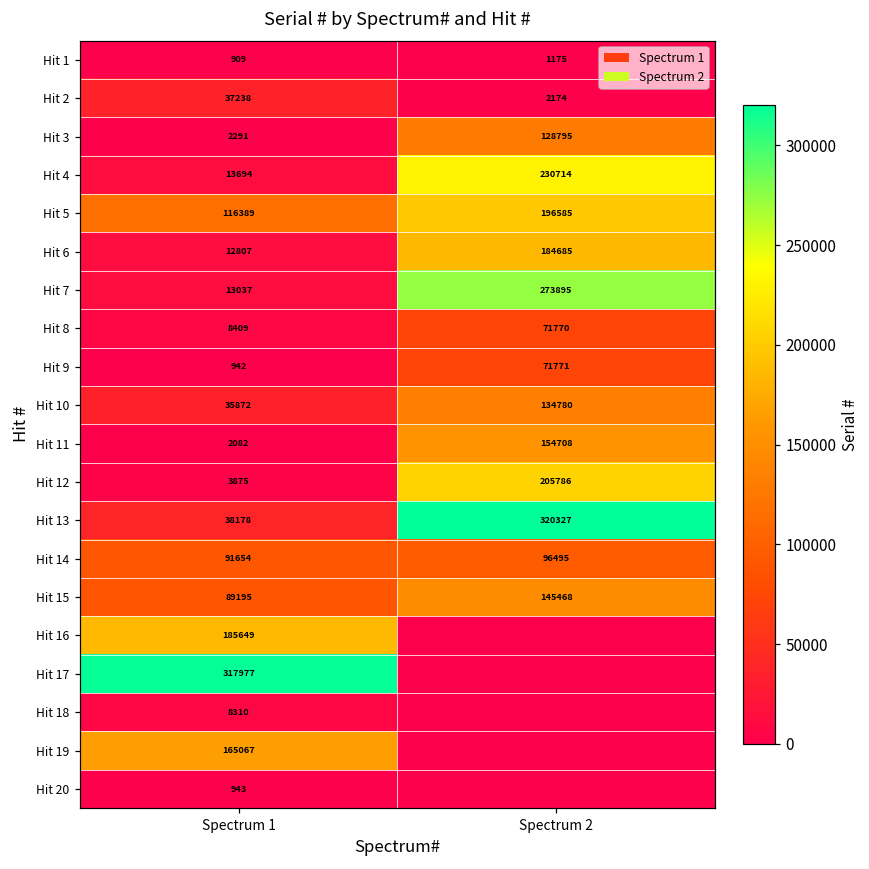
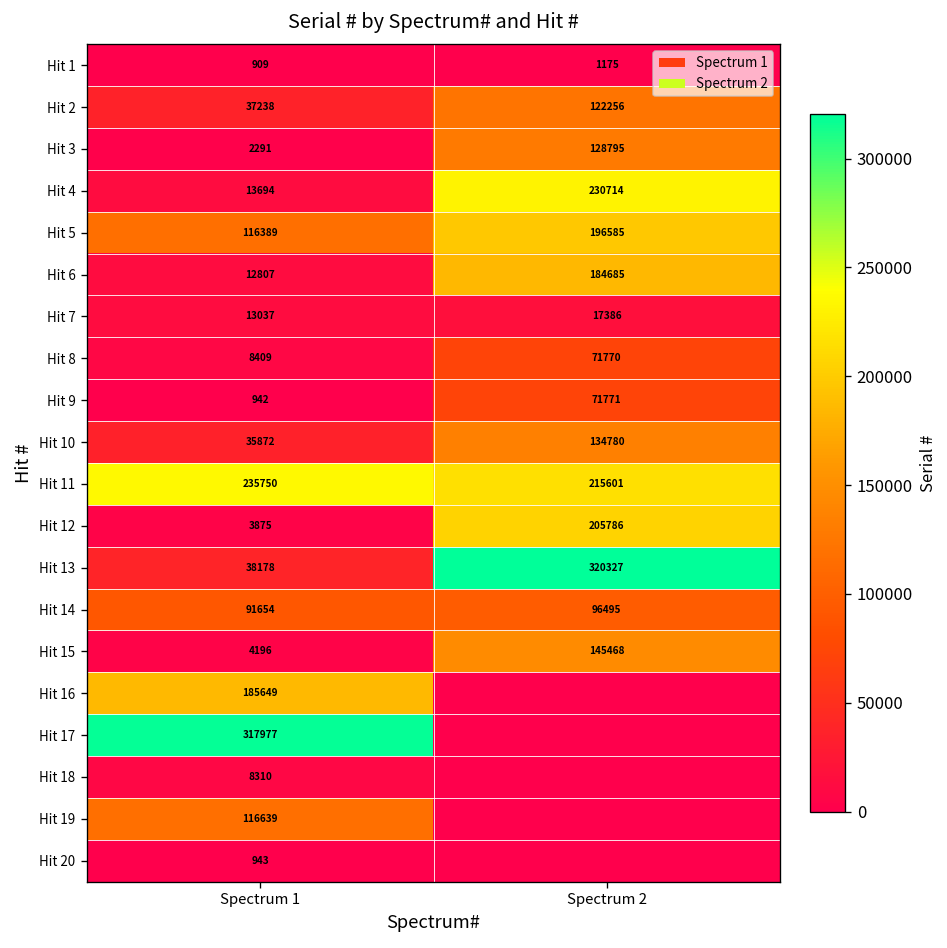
Hit 2, Spectrum 2: 2174 -> 122256
Hit 7, Spectrum 2: 273895 -> 17386
Hit 11, Spectrum 1: 2082 -> 235750
Hit 11, Spectrum 2: 154708 -> 215601
Hit 15, Spectrum 1: 89195 -> 4196
Hit 19, Spectrum 1: 165067 -> 116639
